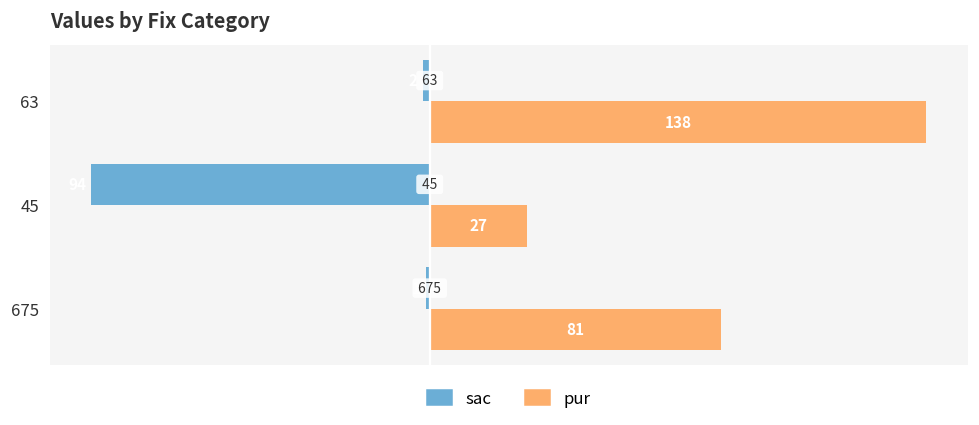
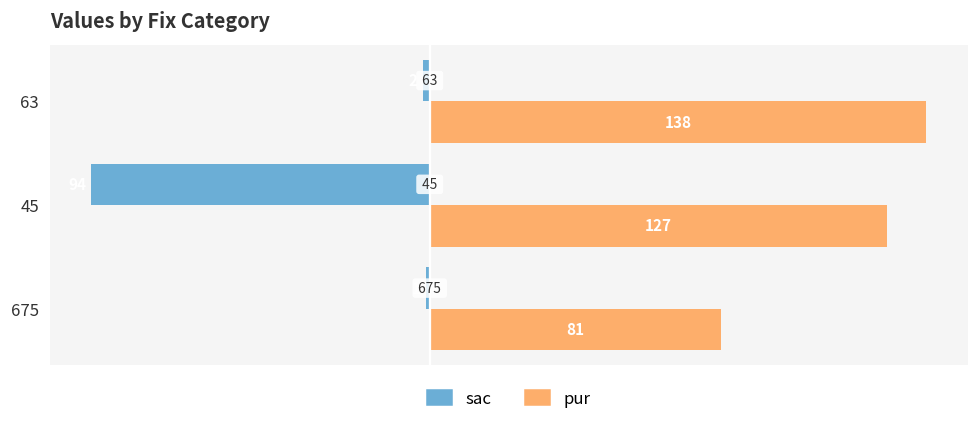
pur, 45: 27 -> 127
